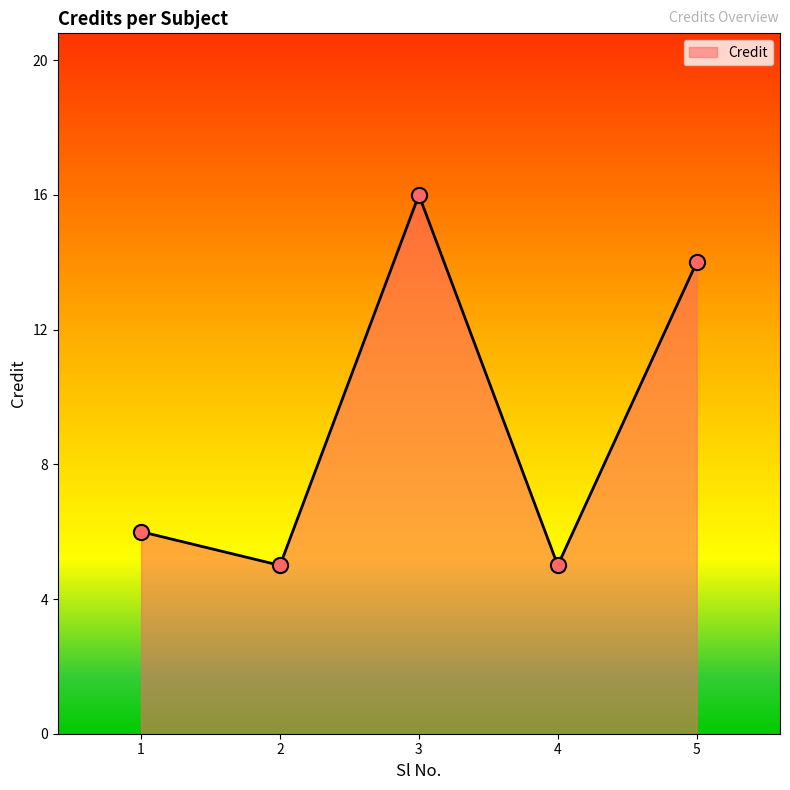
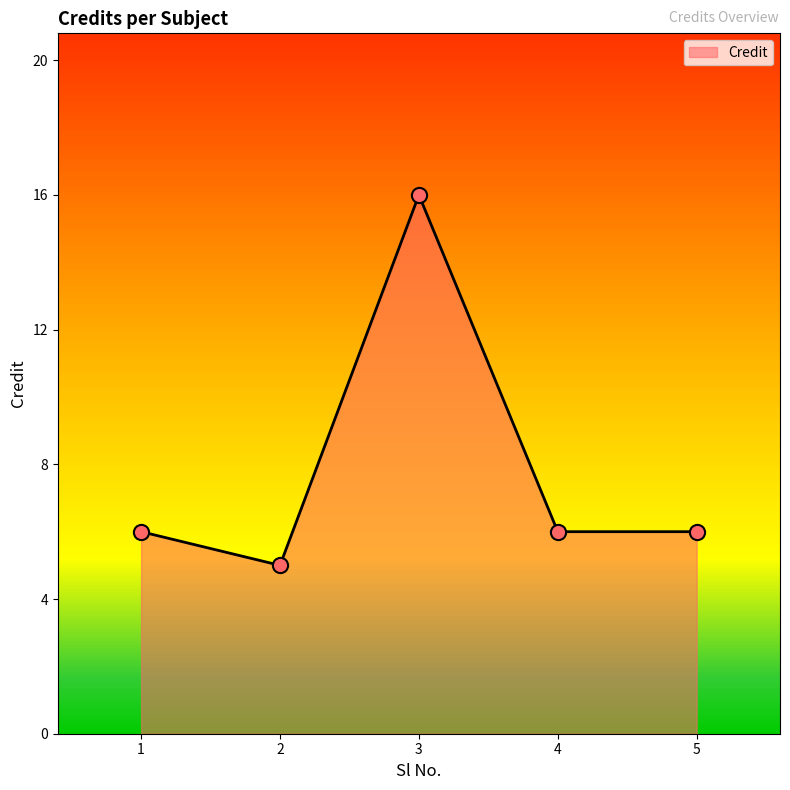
Credit, 4: 5 -> 6
Credit, 5: 14 -> 6
